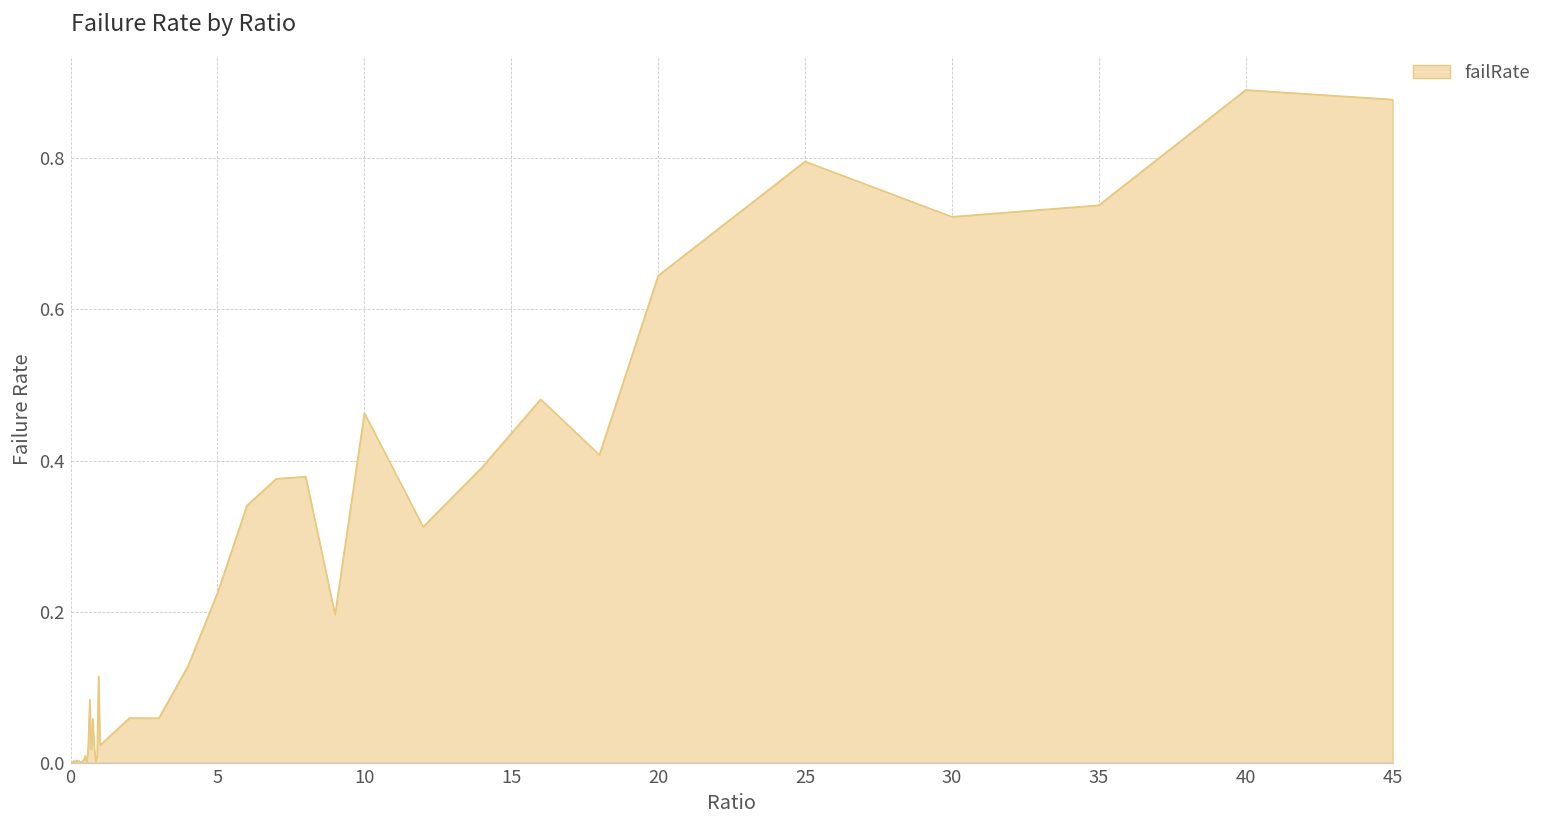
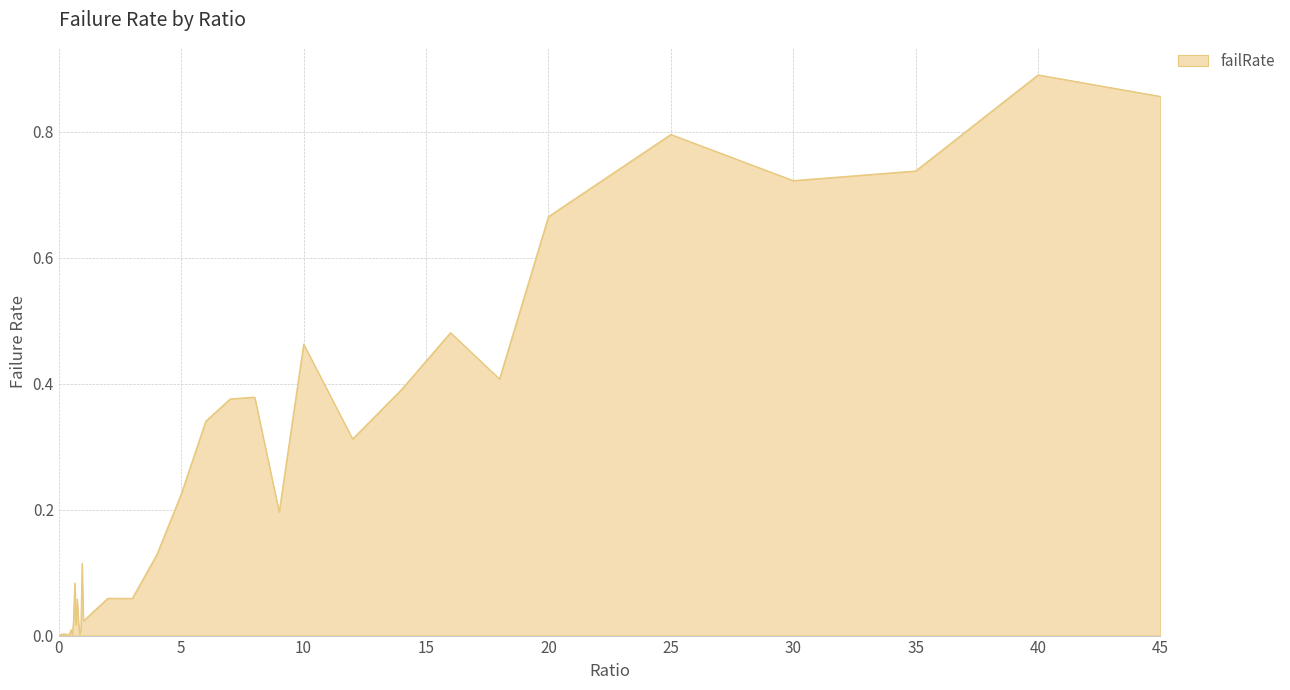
20: 0.64 -> 0.67
45: 0.88 -> 0.86
